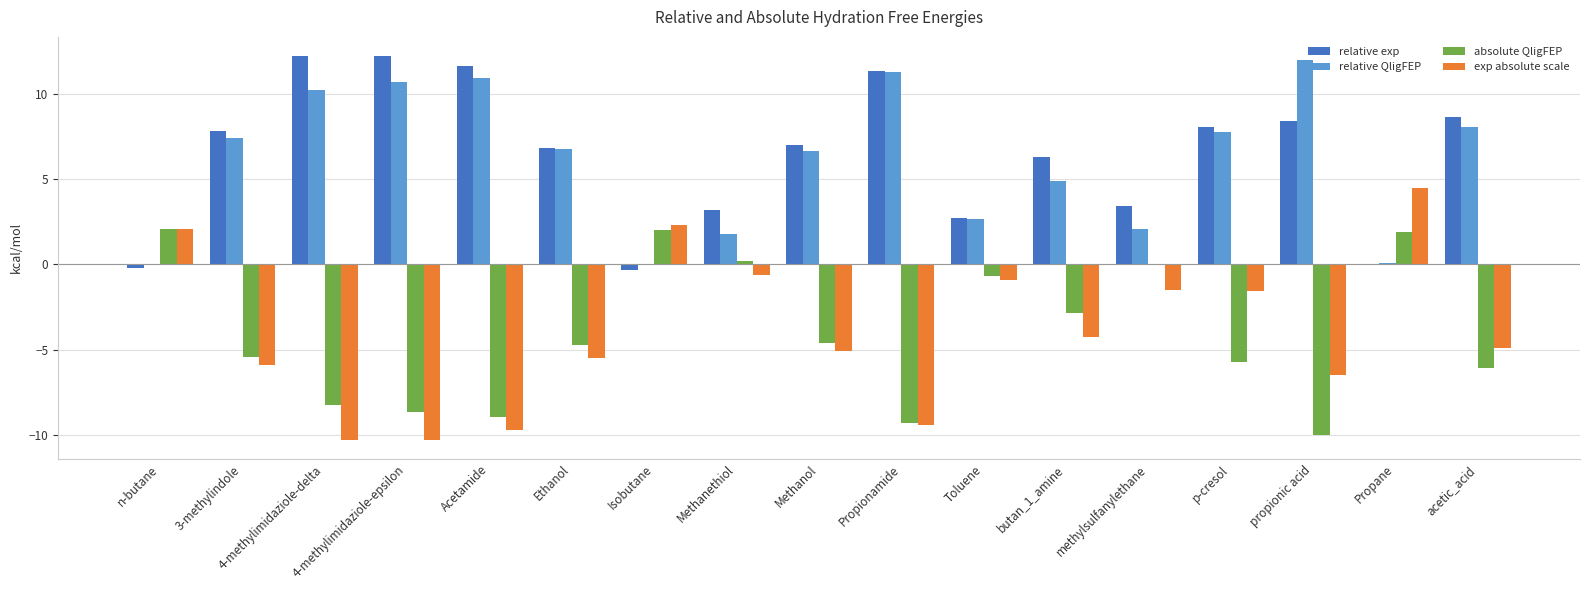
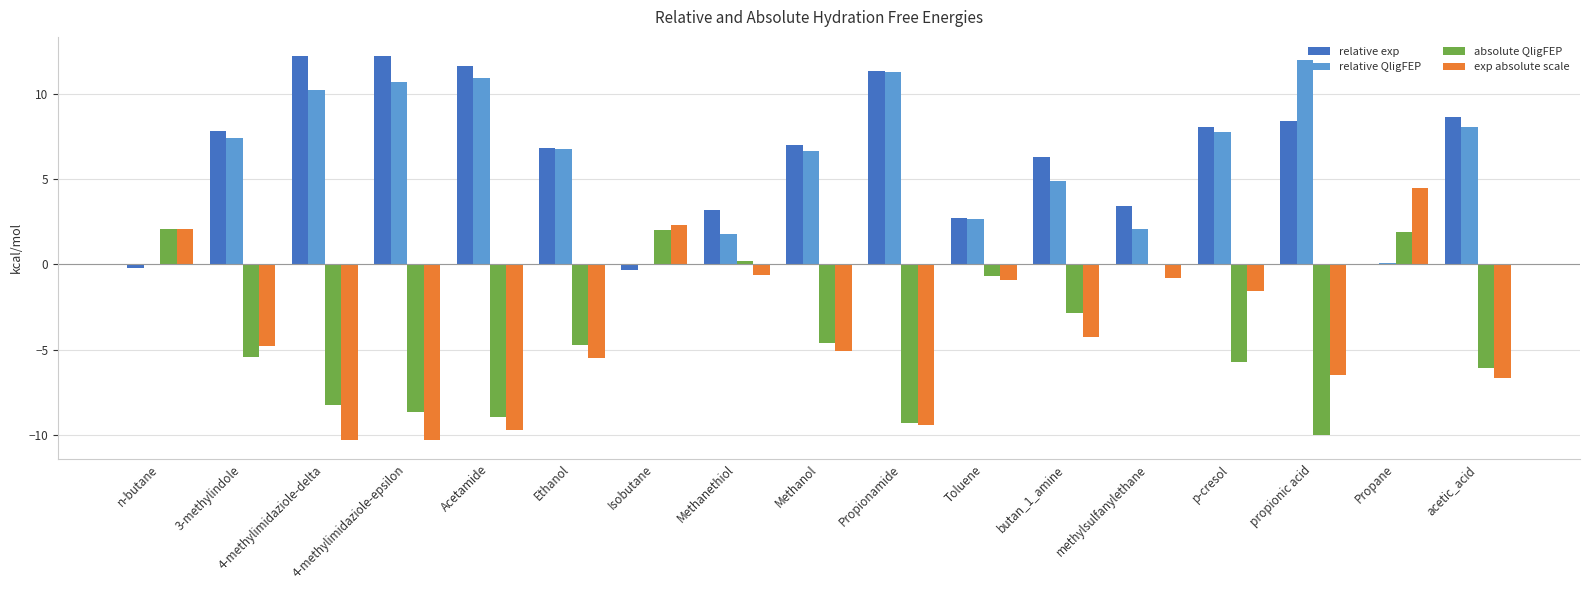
exp absolute scale, 3-methylindole: -5.9 -> -4.8
exp absolute scale, methylsulfanylethane: -1.5 -> -0.8
exp absolute scale, acetic_acid: -4.9 -> -6.7
